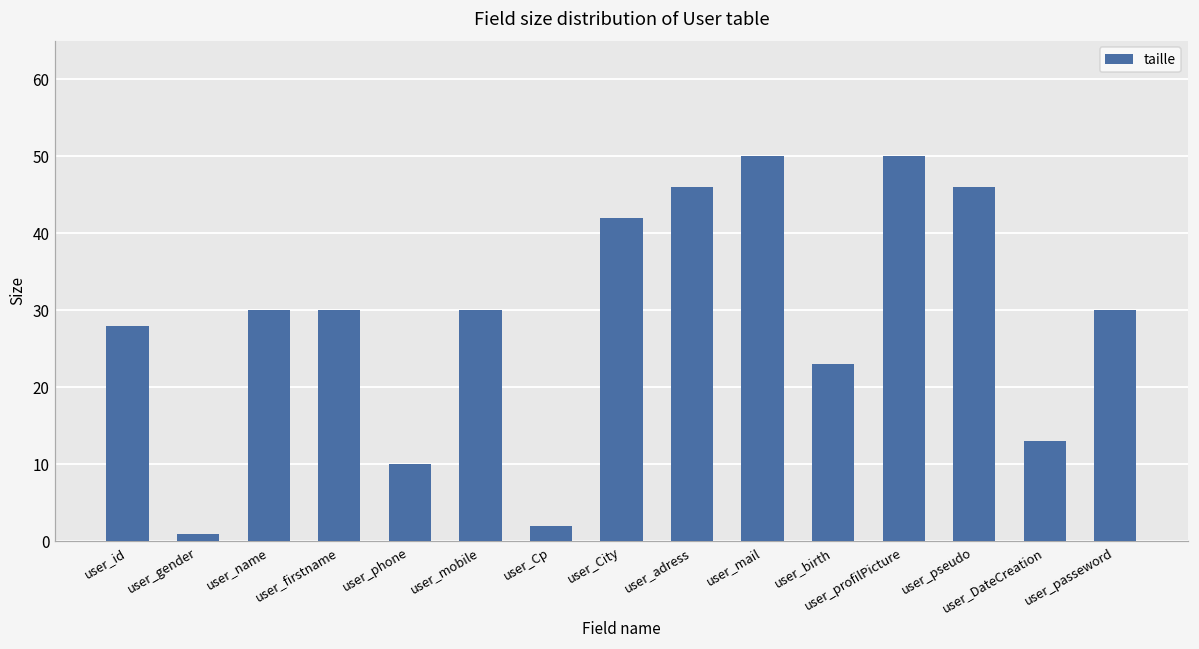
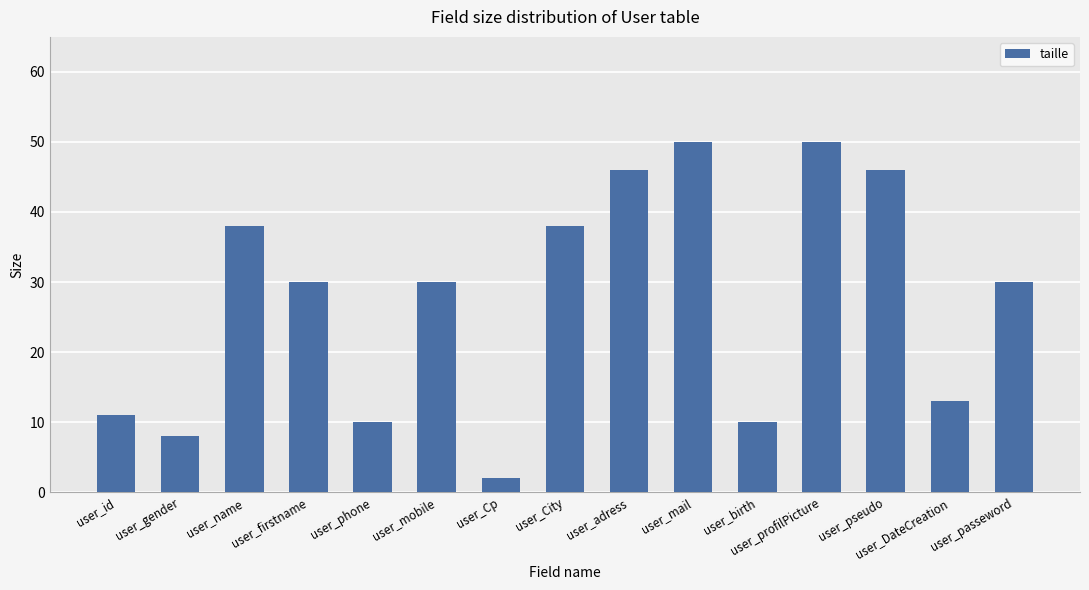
user_id: 28 -> 11
user_gender: 1 -> 8
user_name: 30 -> 38
user_City: 42 -> 38
user_birth: 23 -> 10
